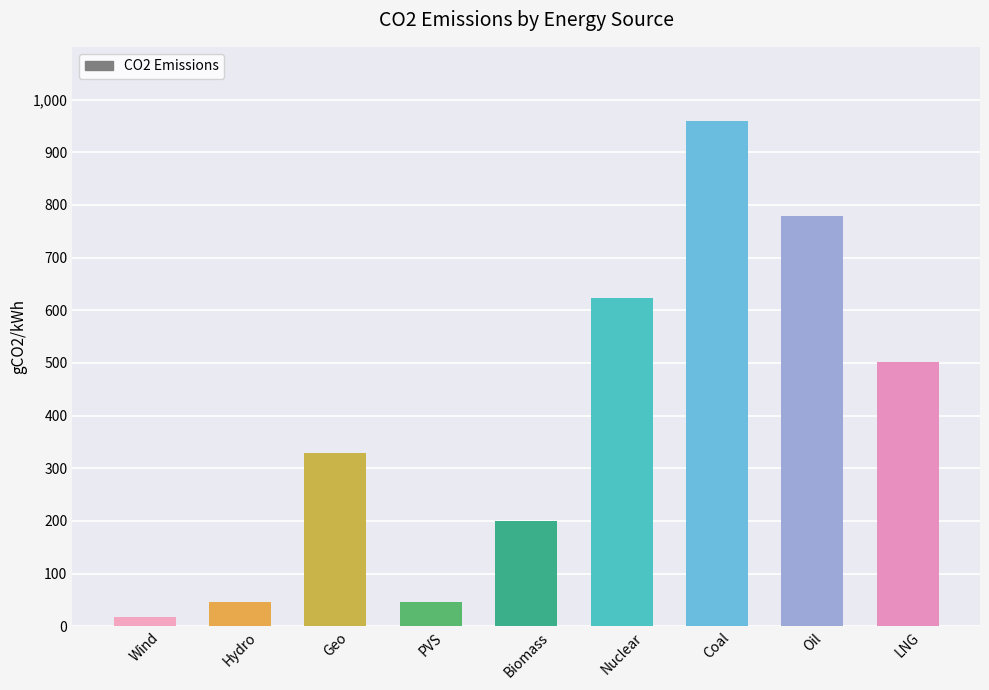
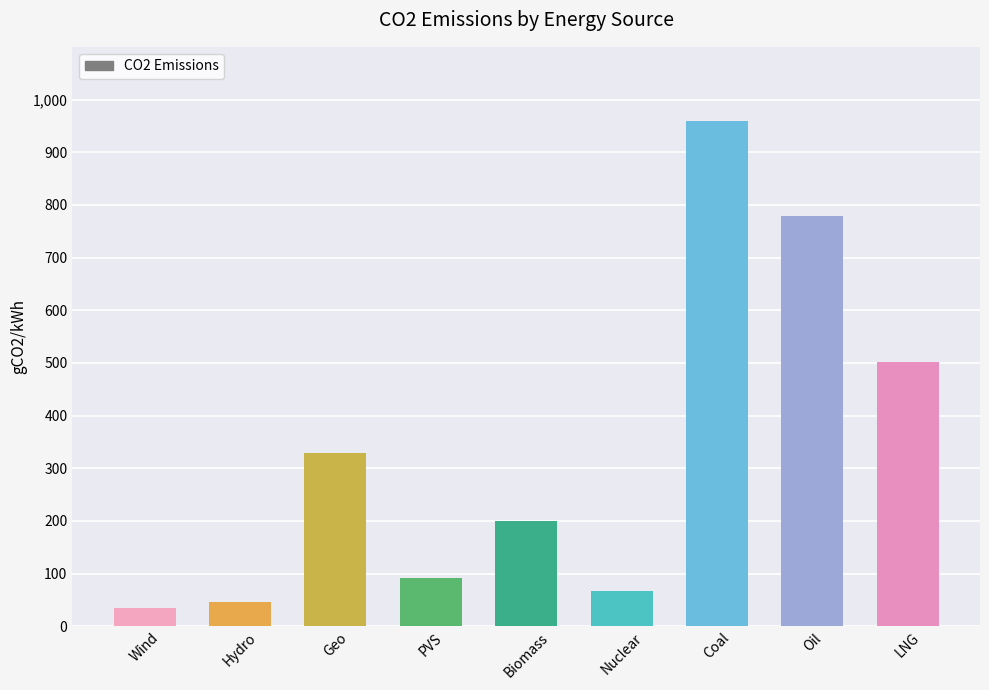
Wind: 20 -> 30
PVS: 50 -> 90
Nuclear: 620 -> 70
